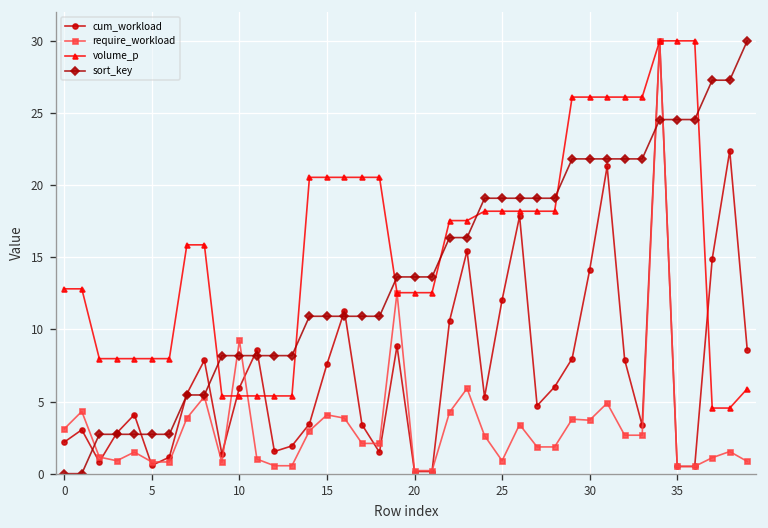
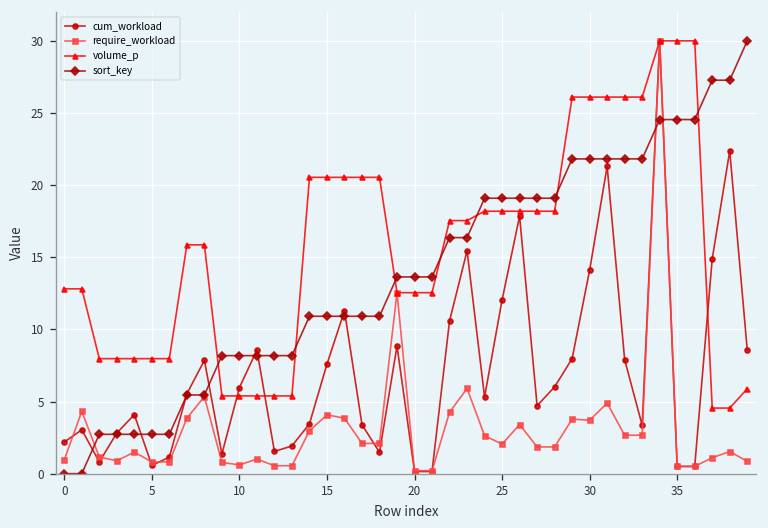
require_workload, 0: 3.1 -> 1.0
require_workload, 10: 9.2 -> 0.6
require_workload, 25: 0.9 -> 2.0
